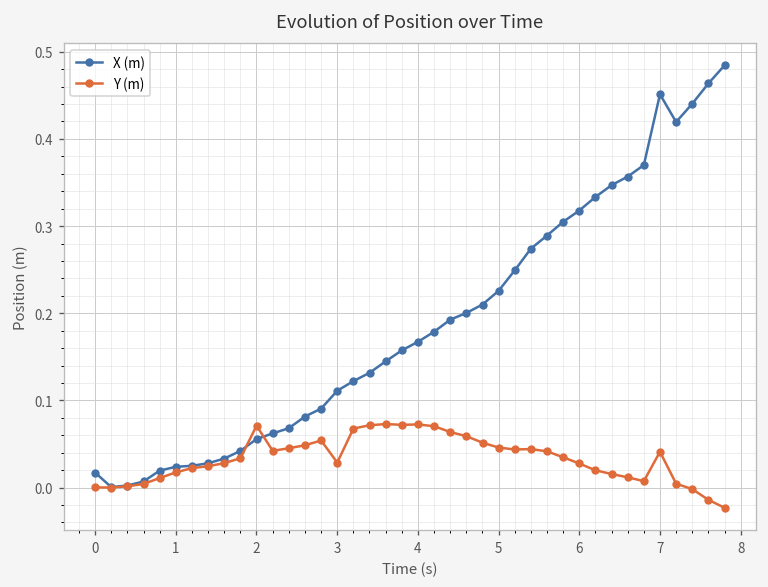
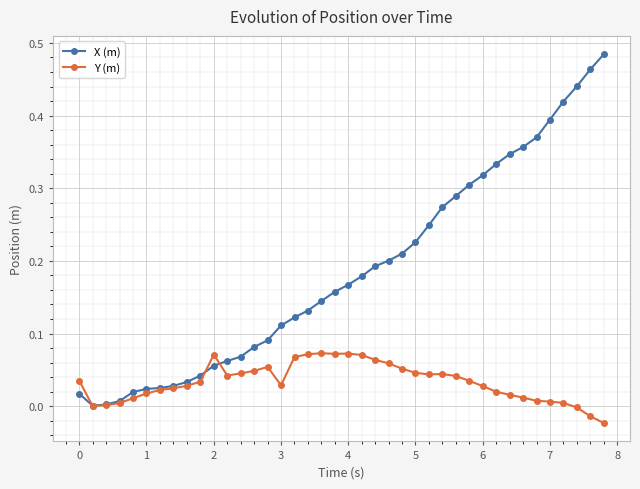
Y (m), 0: 0.00 -> 0.04
X (m), 7: 0.45 -> 0.39
Y (m), 7: 0.04 -> 0.01
